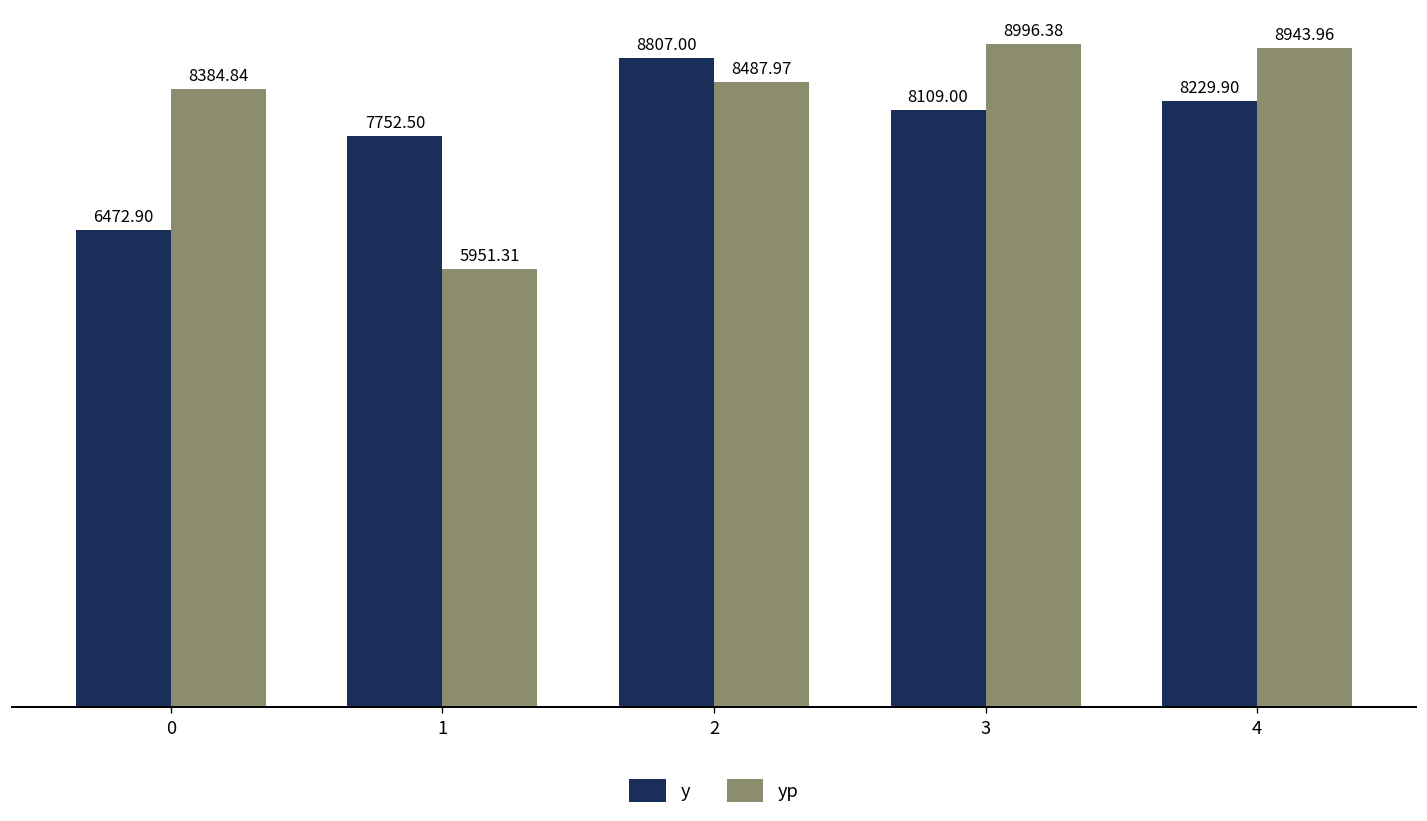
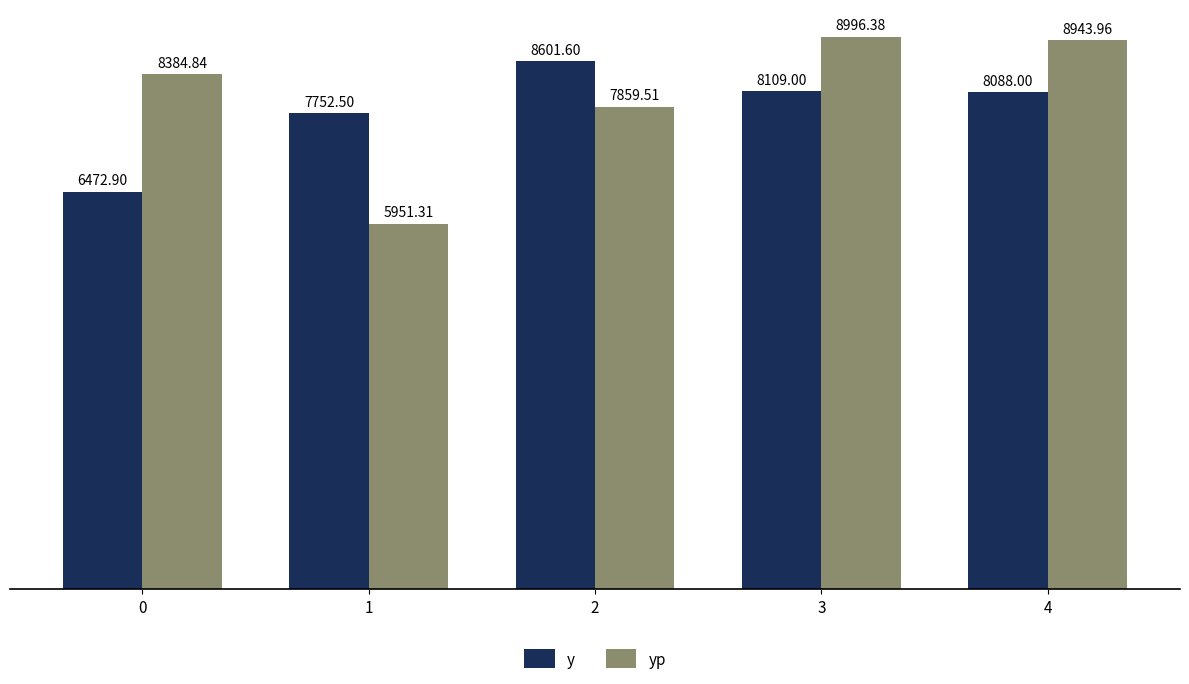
y, 2: 8807.00 -> 8601.60
yp, 2: 8487.97 -> 7859.51
y, 4: 8229.90 -> 8088.00
